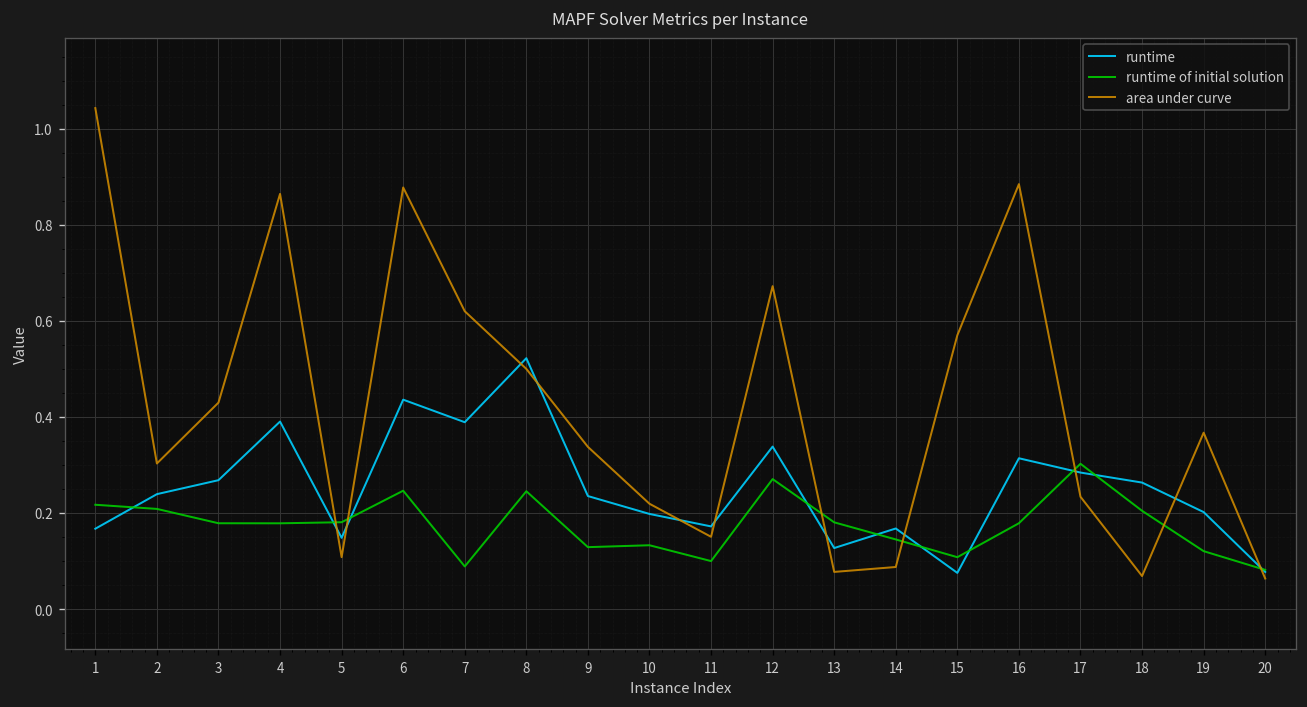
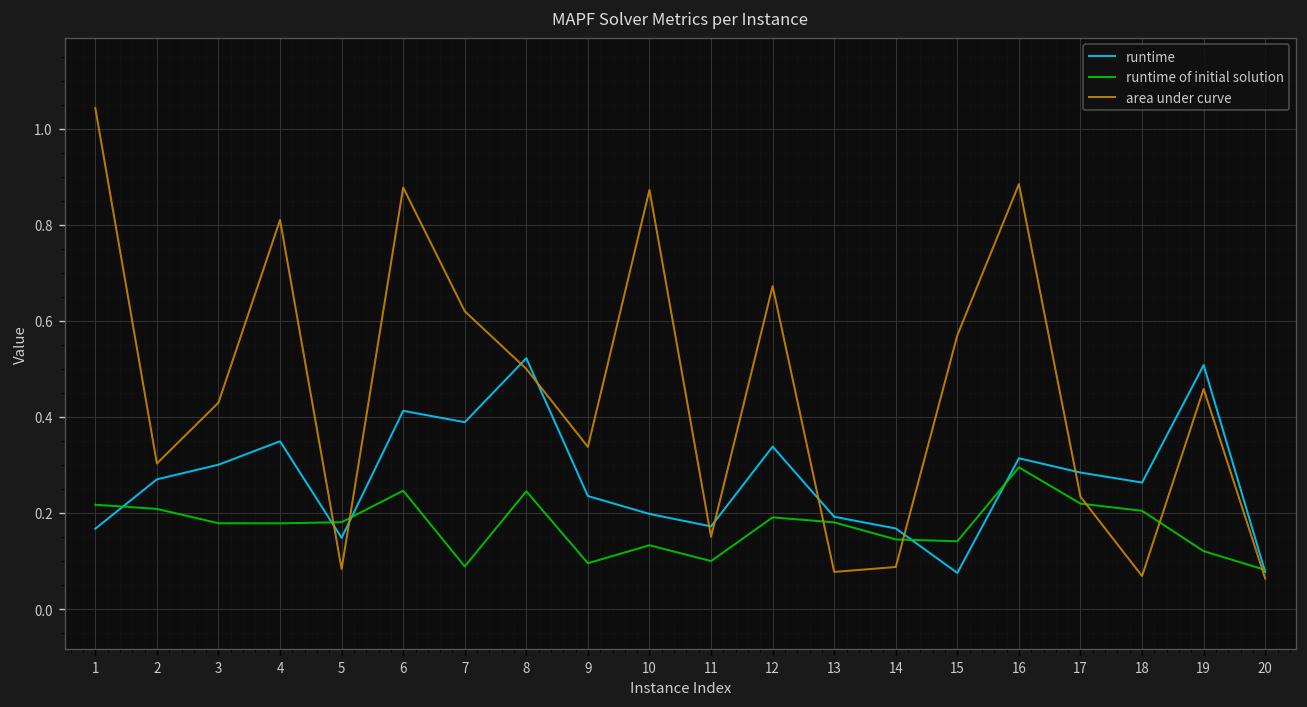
runtime, 2: 0.24 -> 0.27
runtime, 3: 0.27 -> 0.30
runtime, 4: 0.39 -> 0.35
area under curve, 4: 0.86 -> 0.81
area under curve, 5: 0.11 -> 0.08
runtime, 6: 0.44 -> 0.41
runtime of initial solution, 9: 0.13 -> 0.10
area under curve, 10: 0.22 -> 0.87
runtime of initial solution, 12: 0.27 -> 0.19
runtime, 13: 0.13 -> 0.19
runtime of initial solution, 15: 0.11 -> 0.14
runtime of initial solution, 16: 0.18 -> 0.29
runtime of initial solution, 17: 0.30 -> 0.22
runtime, 19: 0.20 -> 0.51
area under curve, 19: 0.37 -> 0.46
